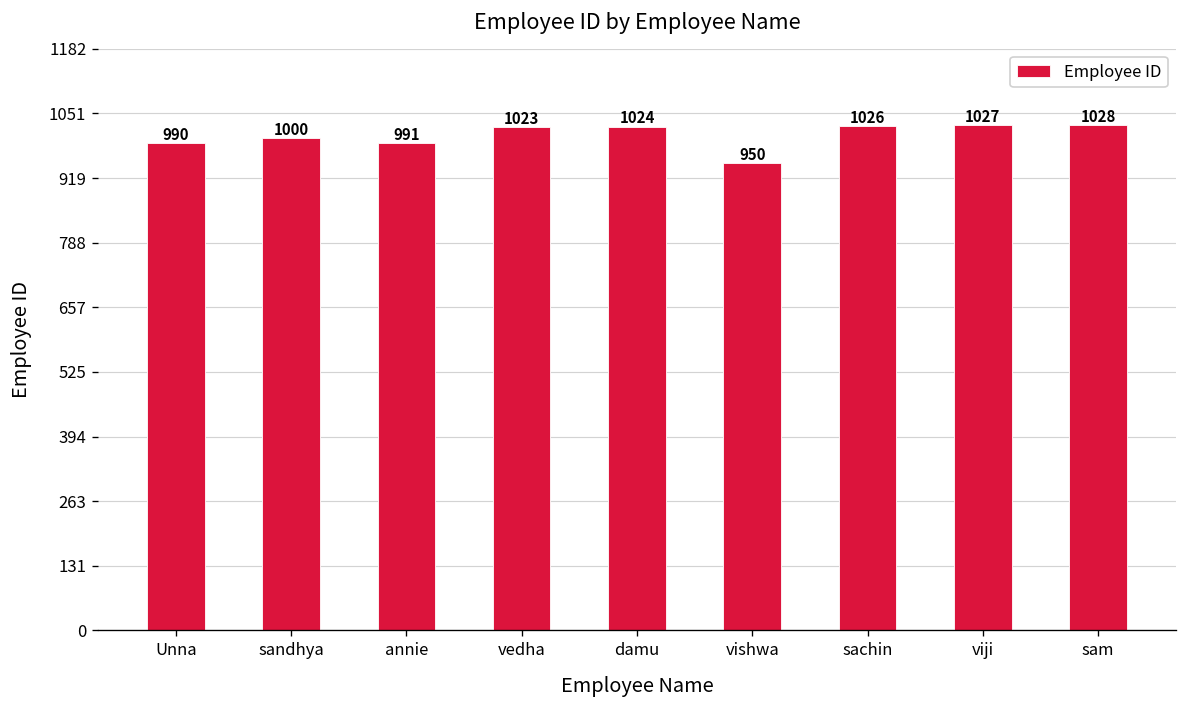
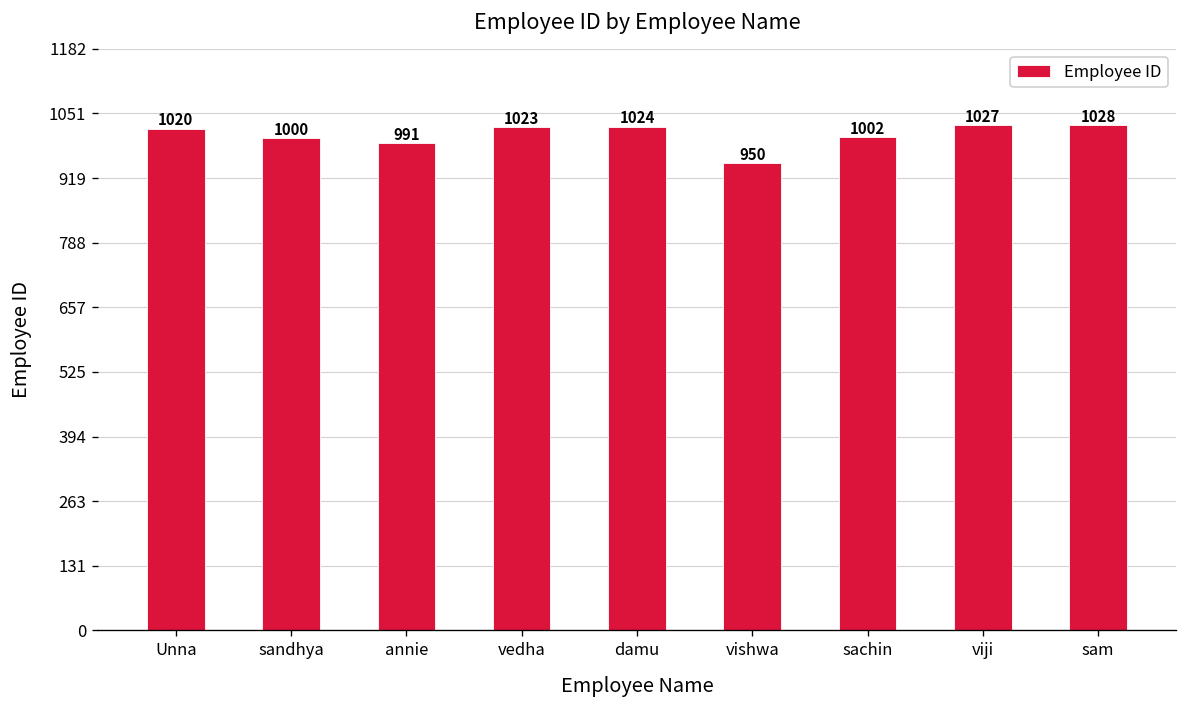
Unna: 990 -> 1020
sachin: 1026 -> 1002
